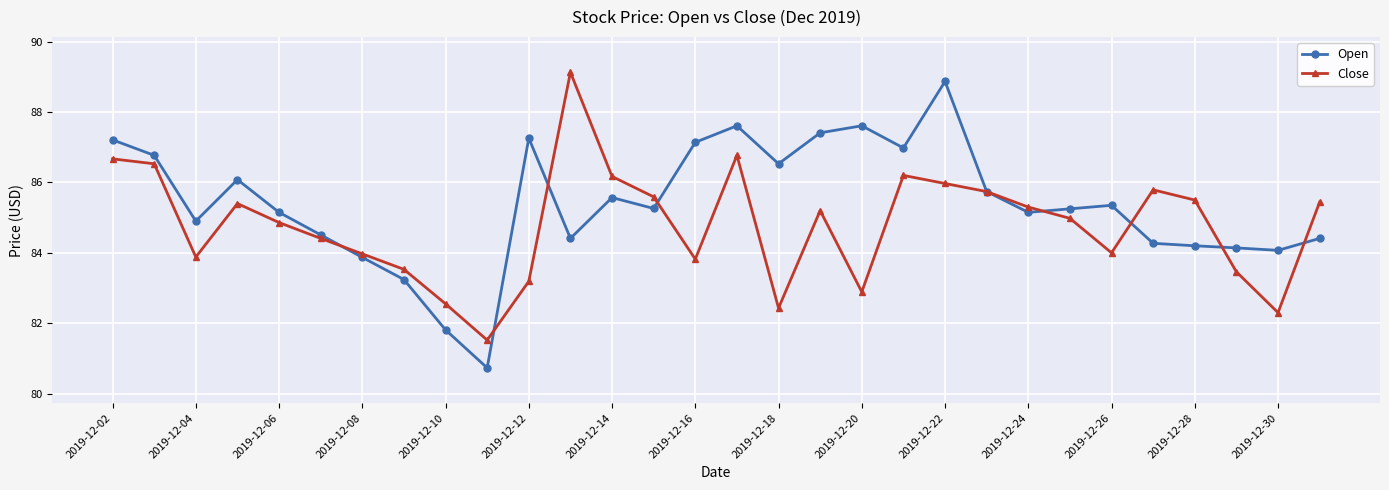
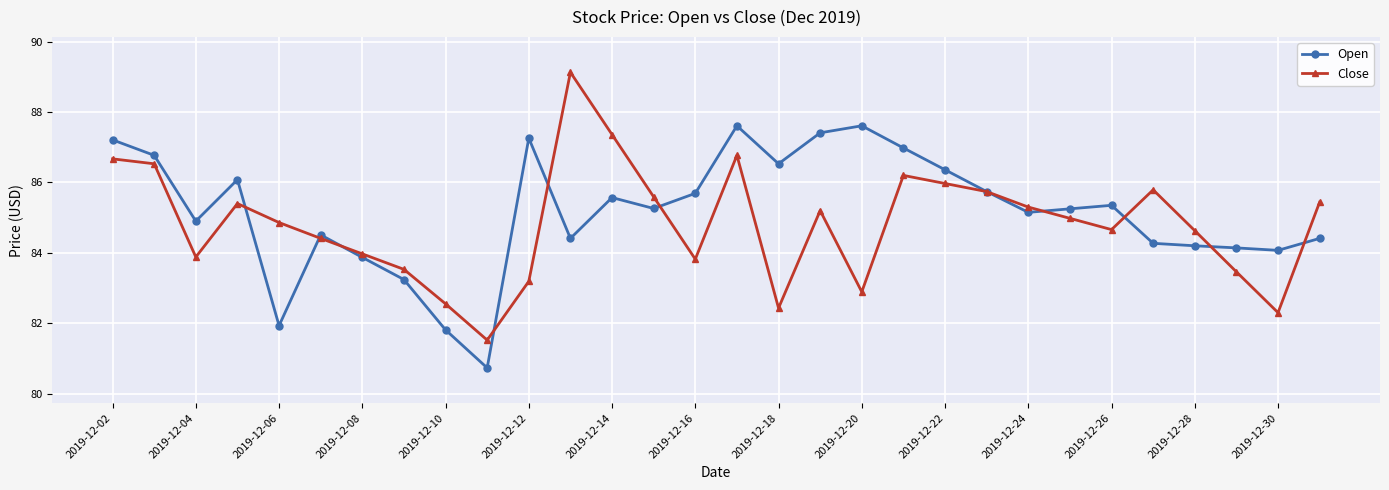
Open, 2019-12-06: 85.2 -> 81.9
Close, 2019-12-14: 86.2 -> 87.4
Open, 2019-12-16: 87.1 -> 85.7
Open, 2019-12-22: 88.9 -> 86.4
Close, 2019-12-26: 84.0 -> 84.7
Close, 2019-12-28: 85.5 -> 84.6
